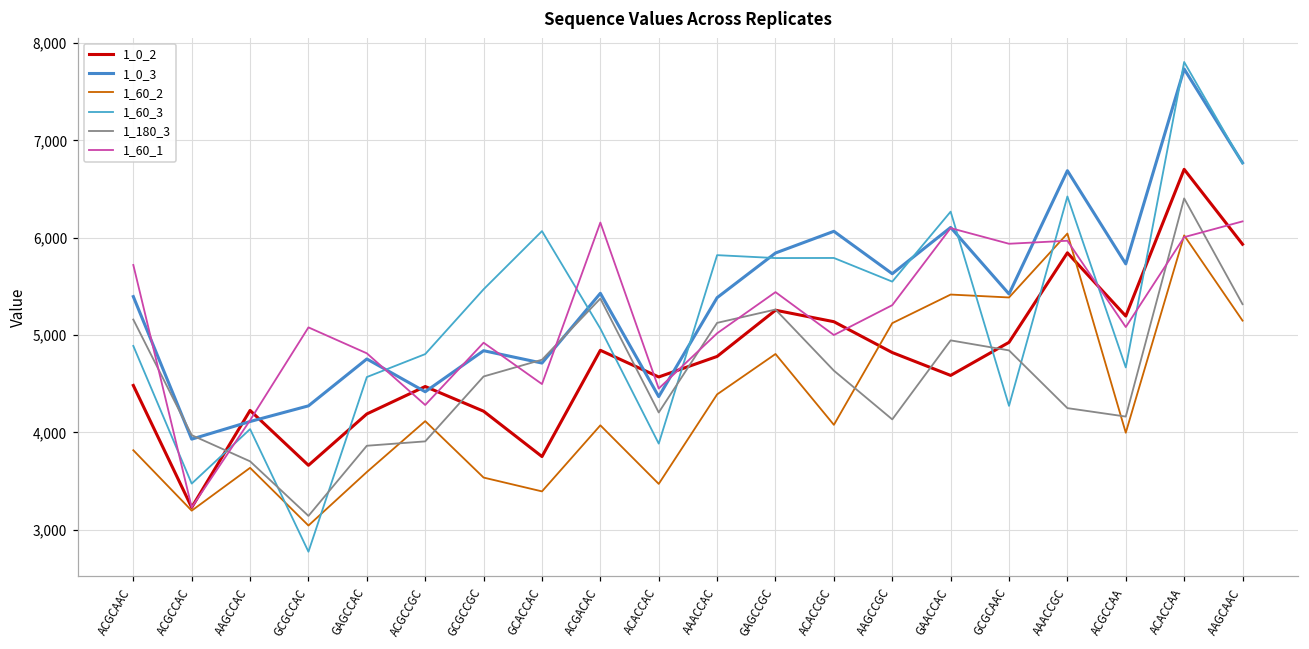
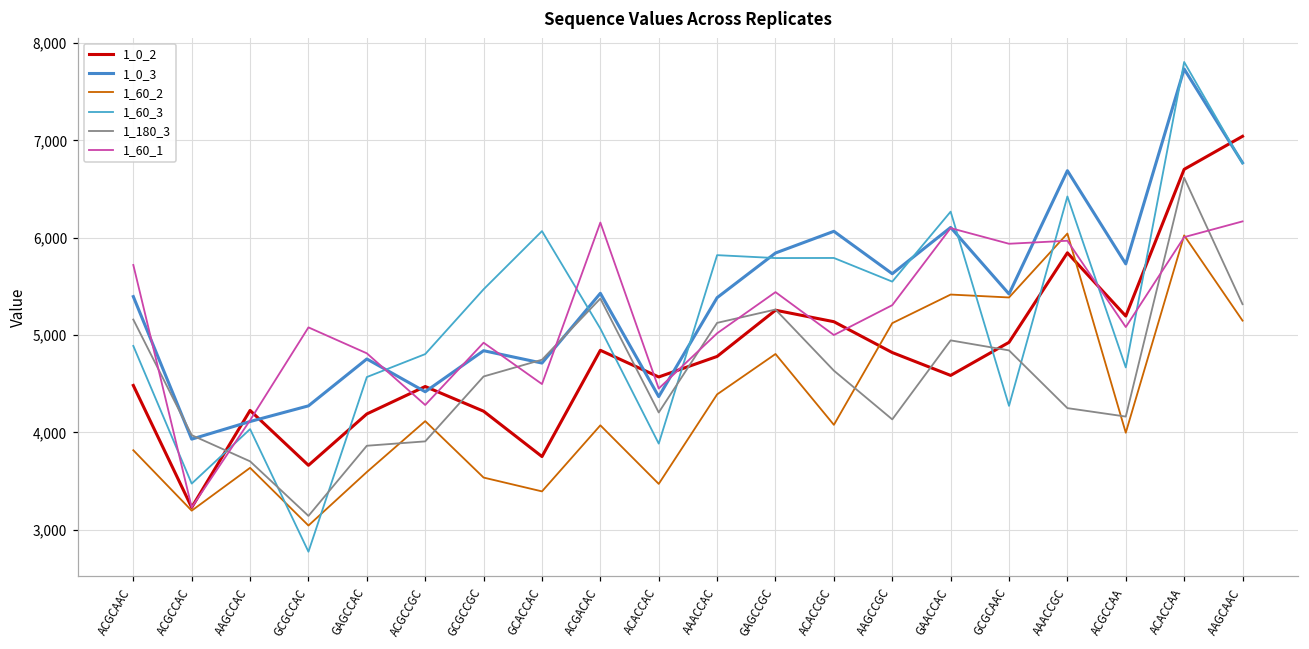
1_180_3, ACACCAA: 6,400 -> 6,600
1_0_2, AAGCAAC: 5,900 -> 7,000
